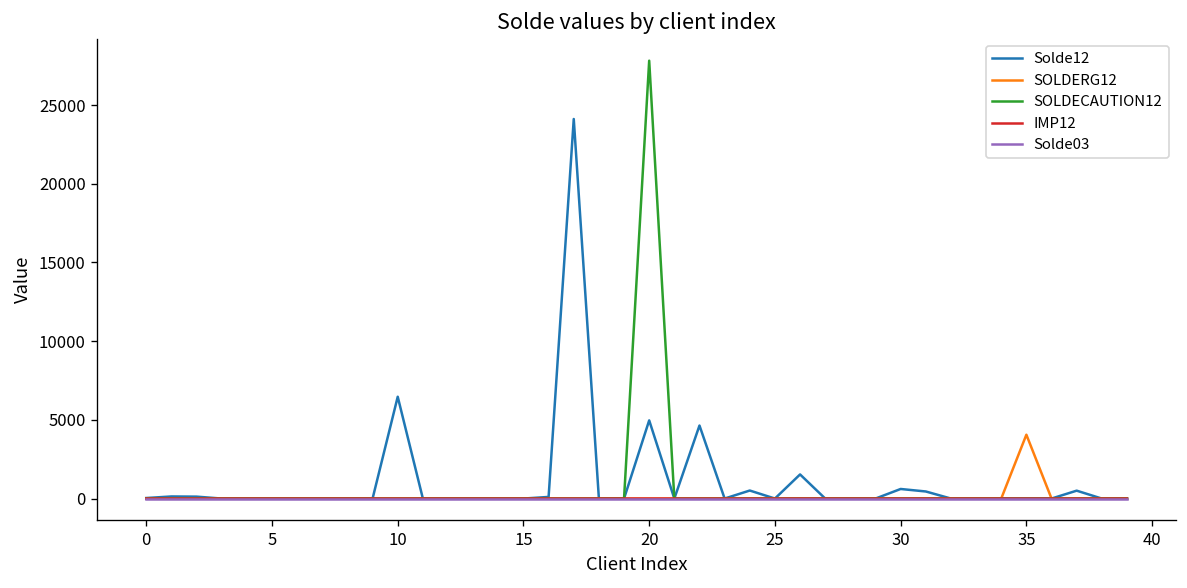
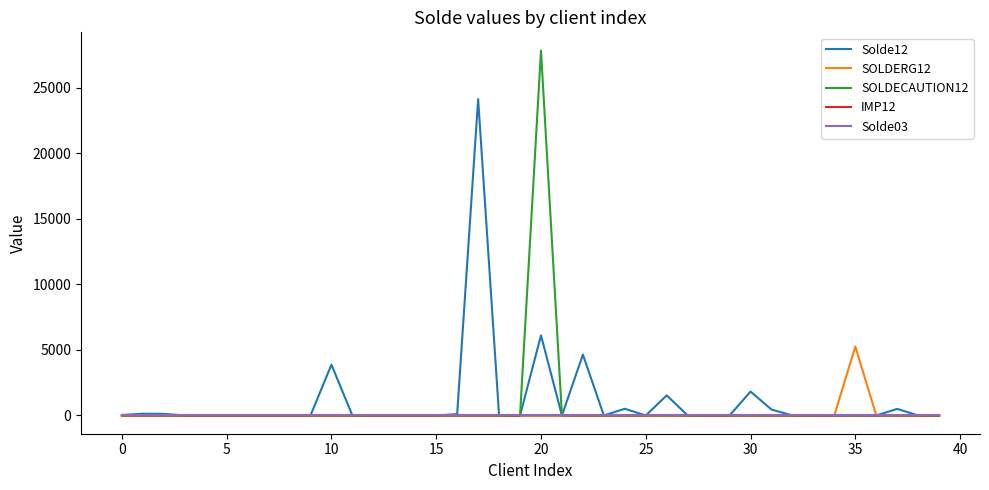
Solde12, 10: 6500 -> 3900
Solde12, 20: 5000 -> 6100
Solde12, 30: 600 -> 1800
SOLDERG12, 35: 4100 -> 5300
